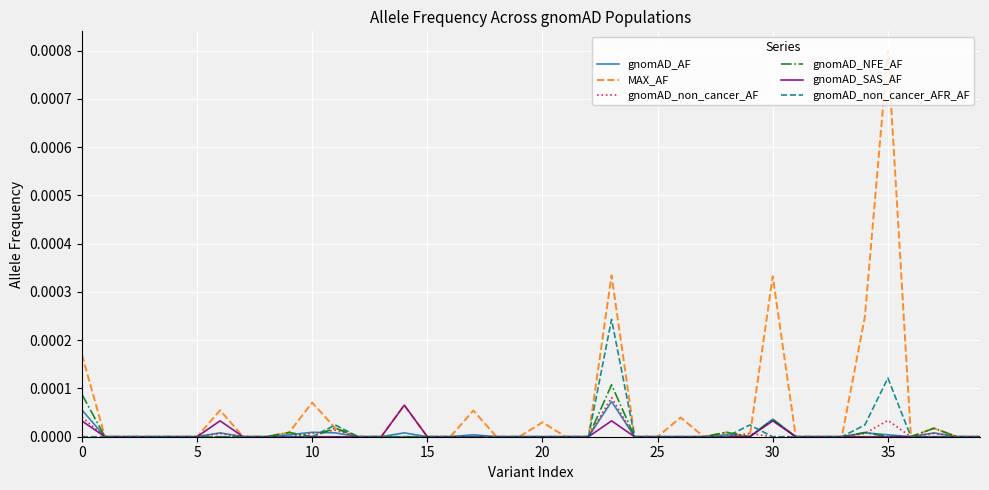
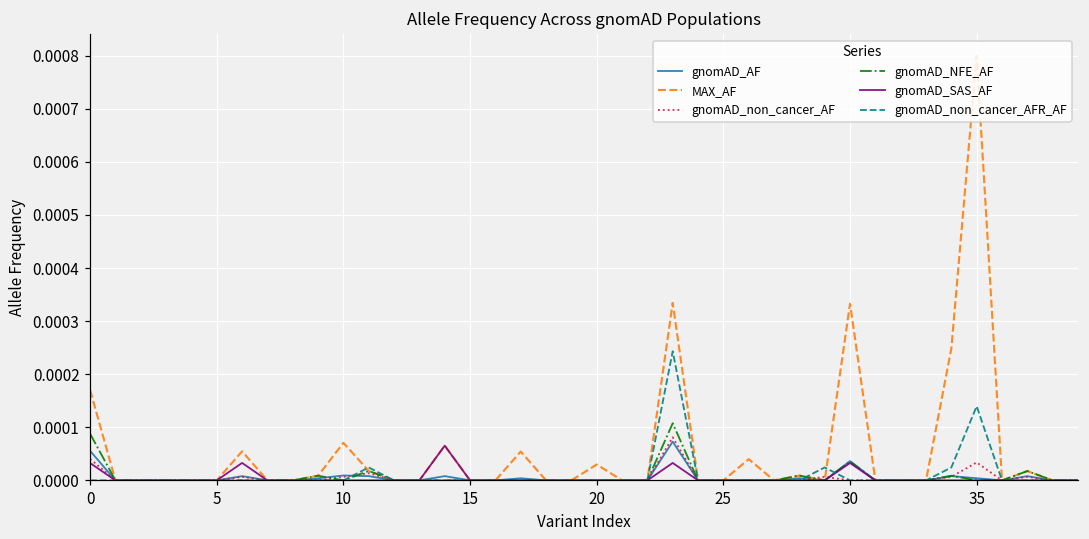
gnomAD_non_cancer_AFR_AF, 35: 0.00012 -> 0.00014
